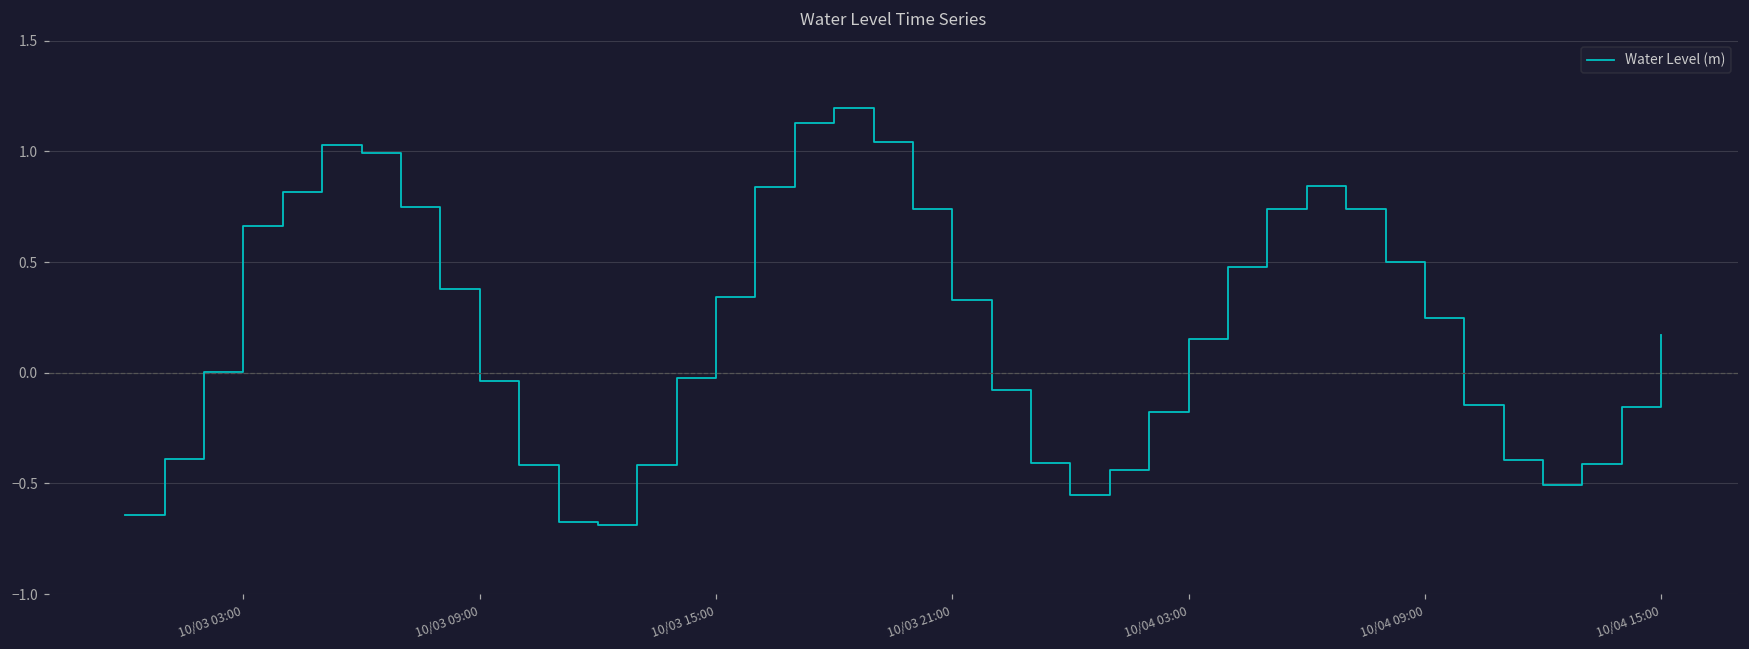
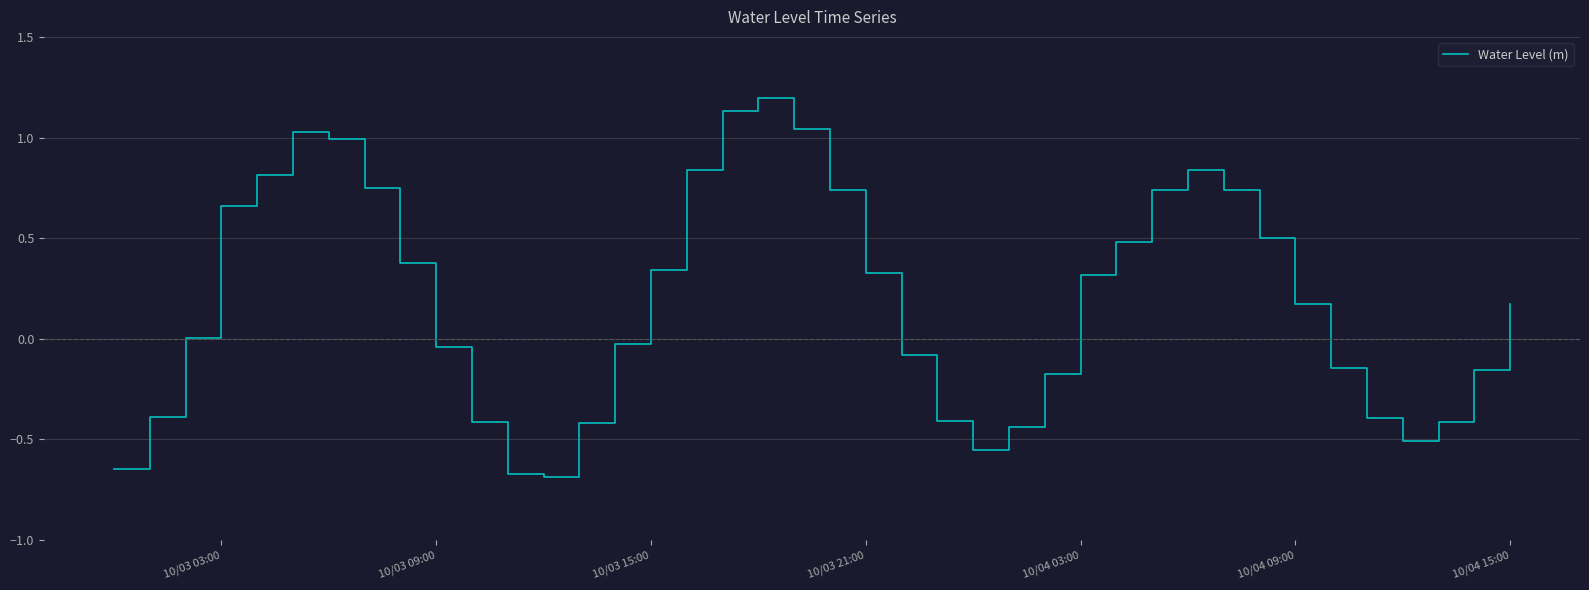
10/04 03:00: 0.15 -> 0.31
10/04 09:00: 0.25 -> 0.18
